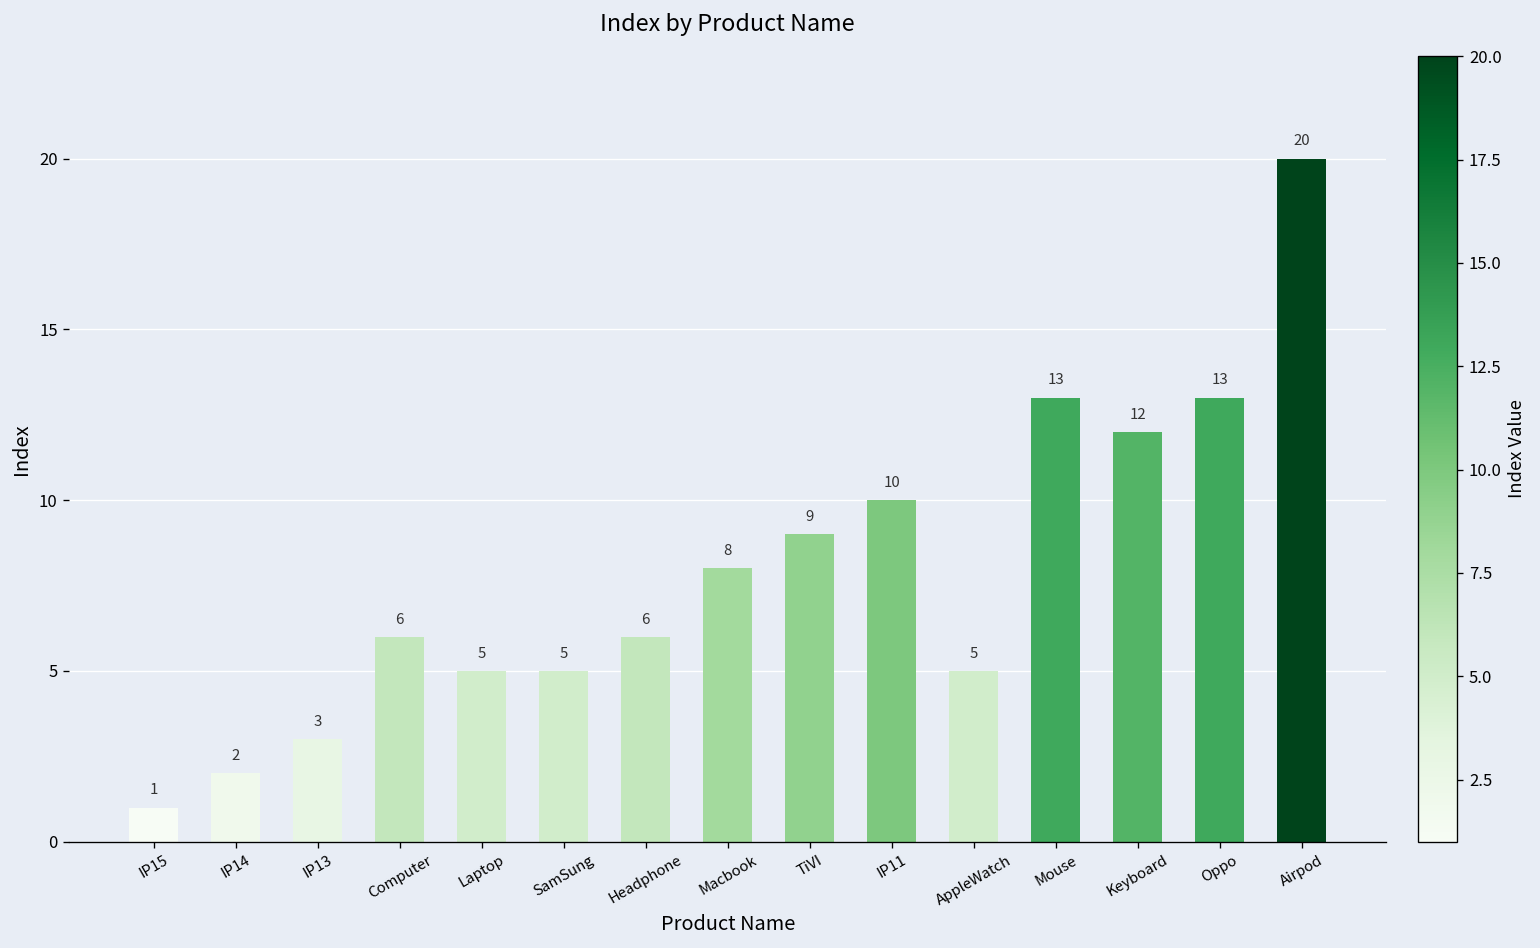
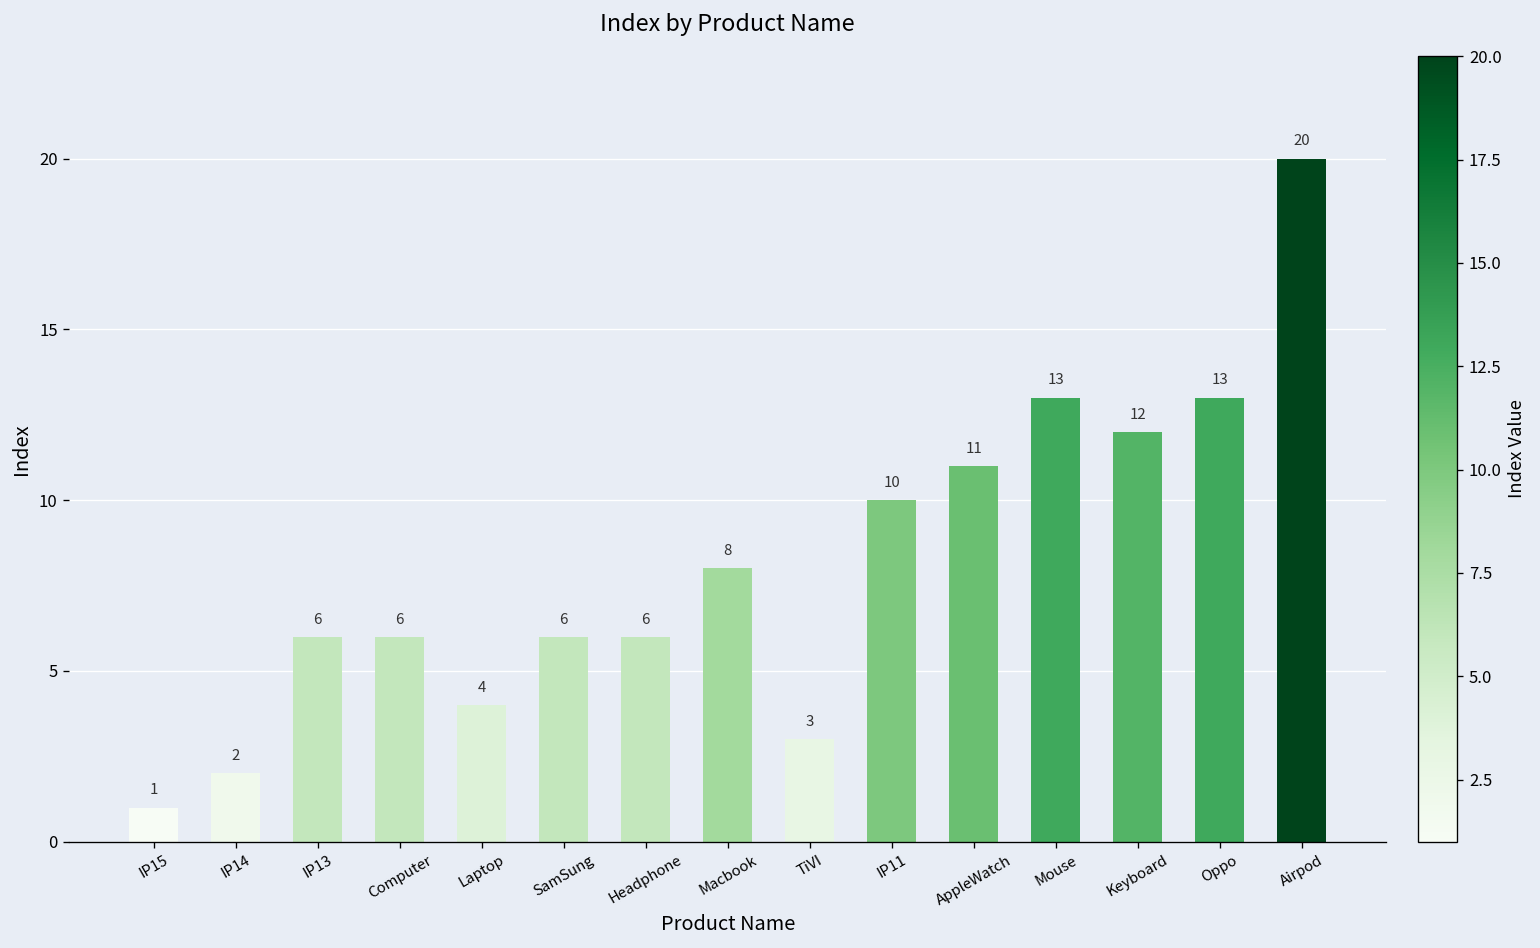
IP13: 3 -> 6
Laptop: 5 -> 4
SamSung: 5 -> 6
TiVI: 9 -> 3
AppleWatch: 5 -> 11
